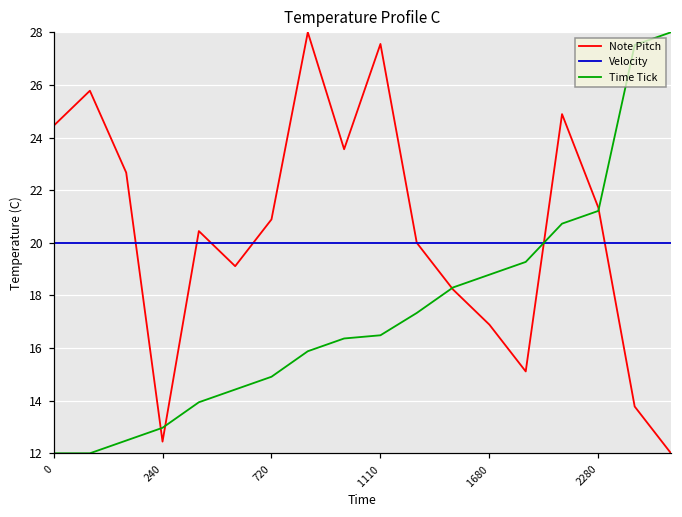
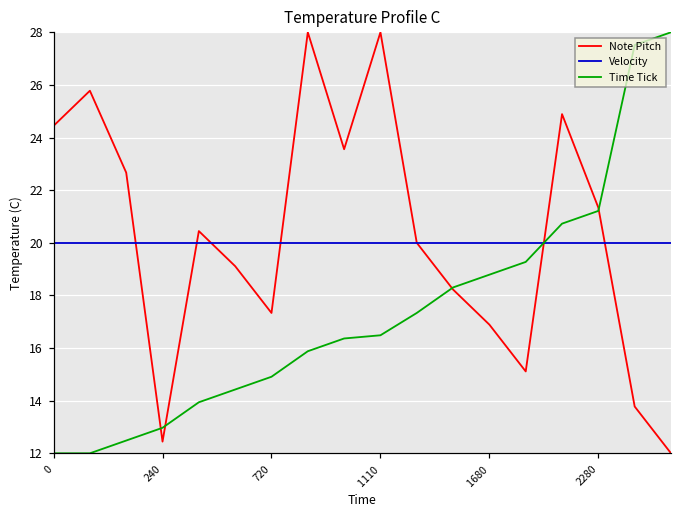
Note Pitch, 720: 20.9 -> 17.3
Note Pitch, 1110: 27.6 -> 28.0
